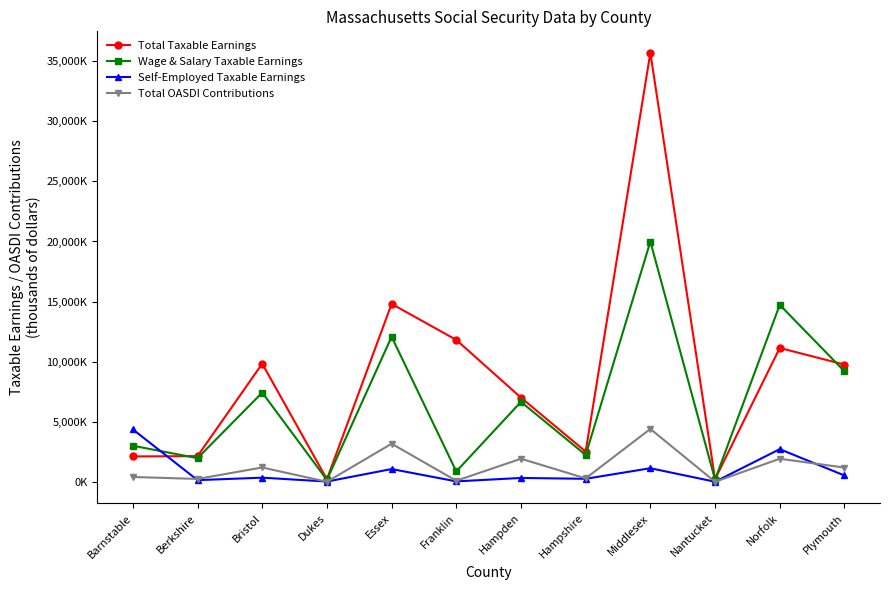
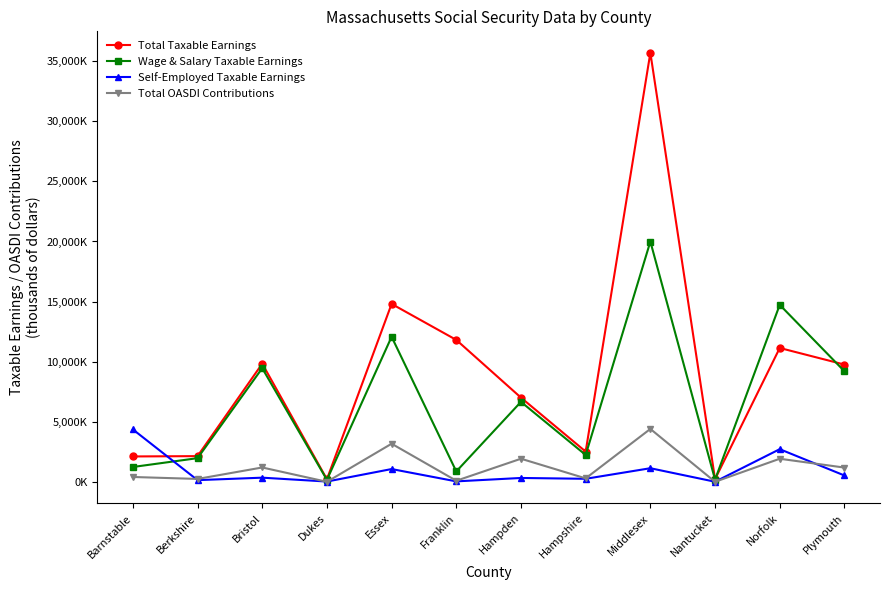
Wage & Salary Taxable Earnings, Barnstable: 3,000,000 -> 1,300,000
Wage & Salary Taxable Earnings, Bristol: 7,400,000 -> 9,500,000
